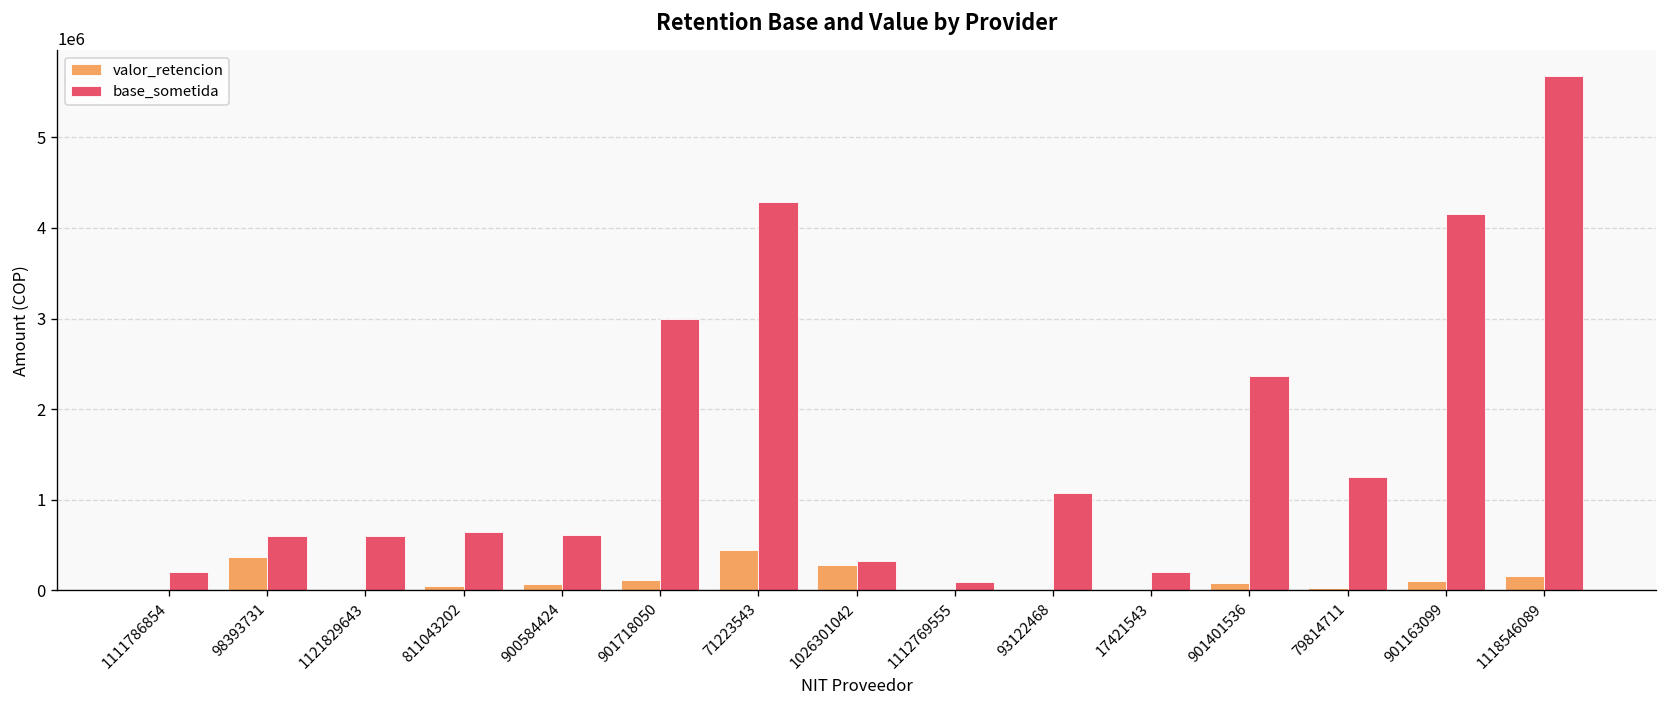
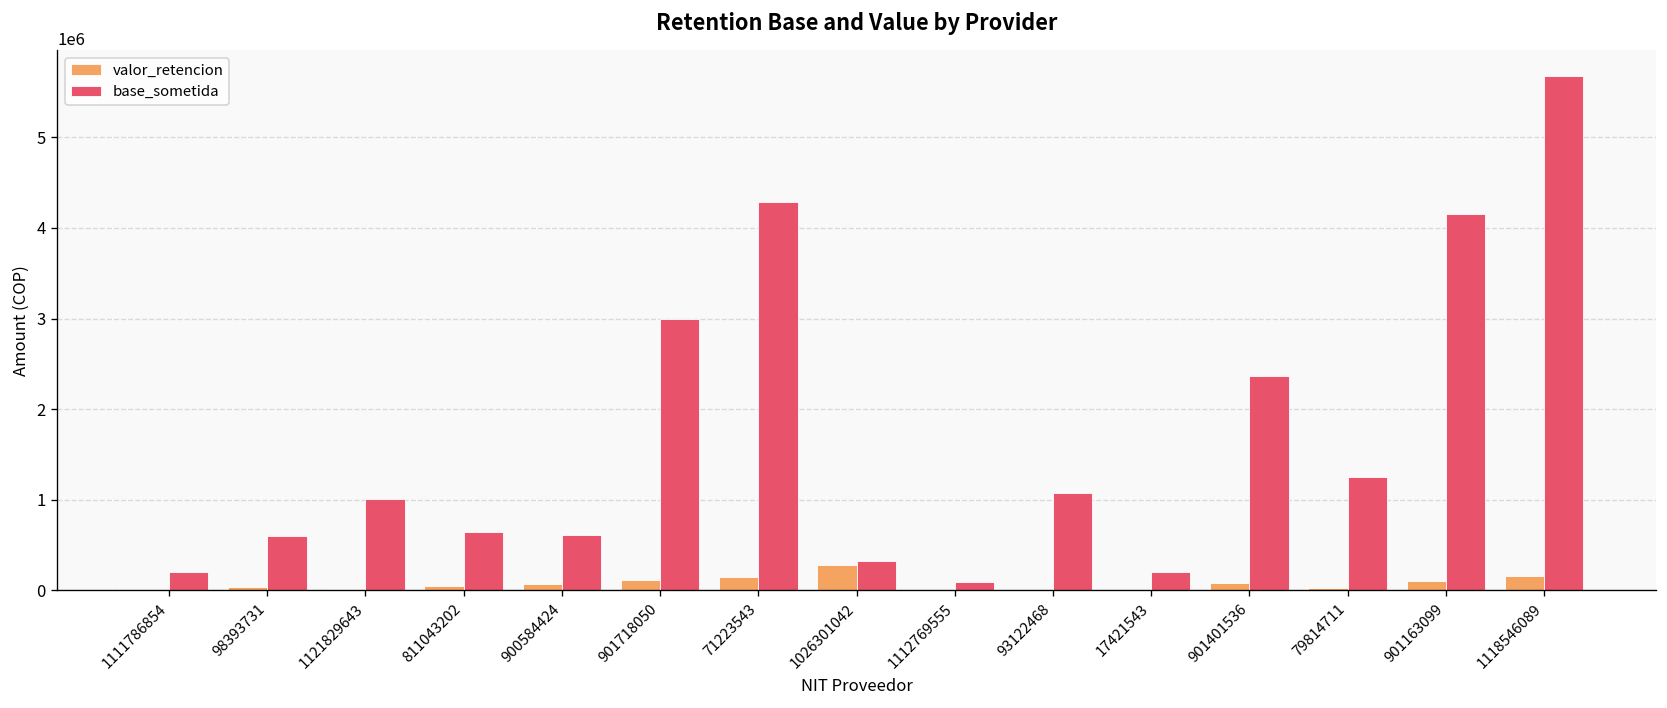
valor_retencion, 98393731: 400000 -> 0
base_sometida, 1121829643: 600000 -> 1000000
valor_retencion, 71223543: 400000 -> 200000
